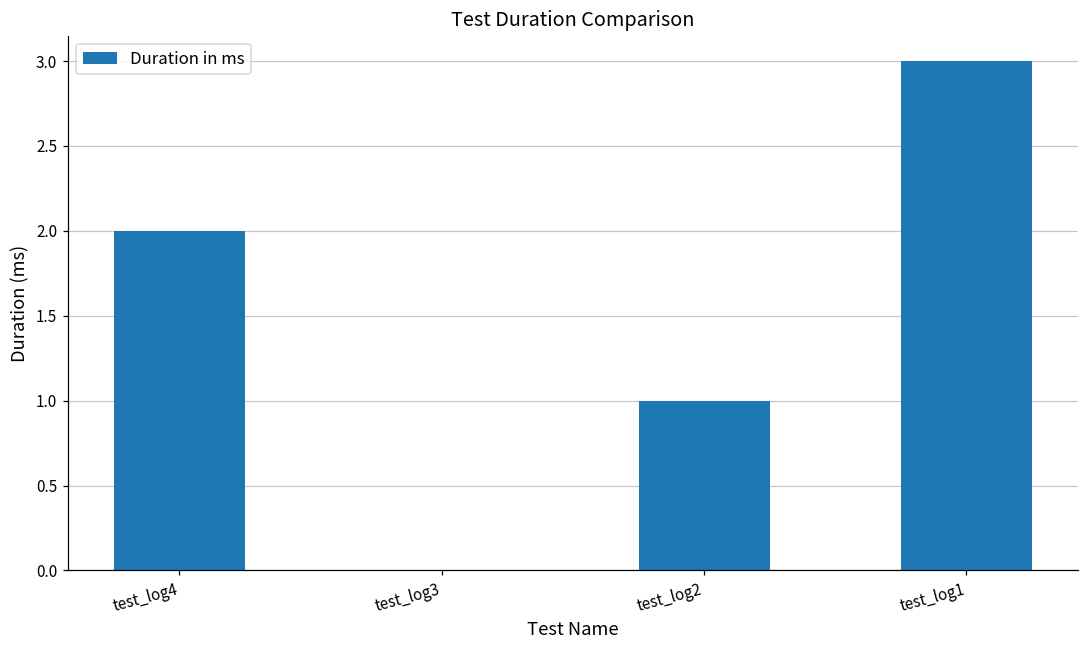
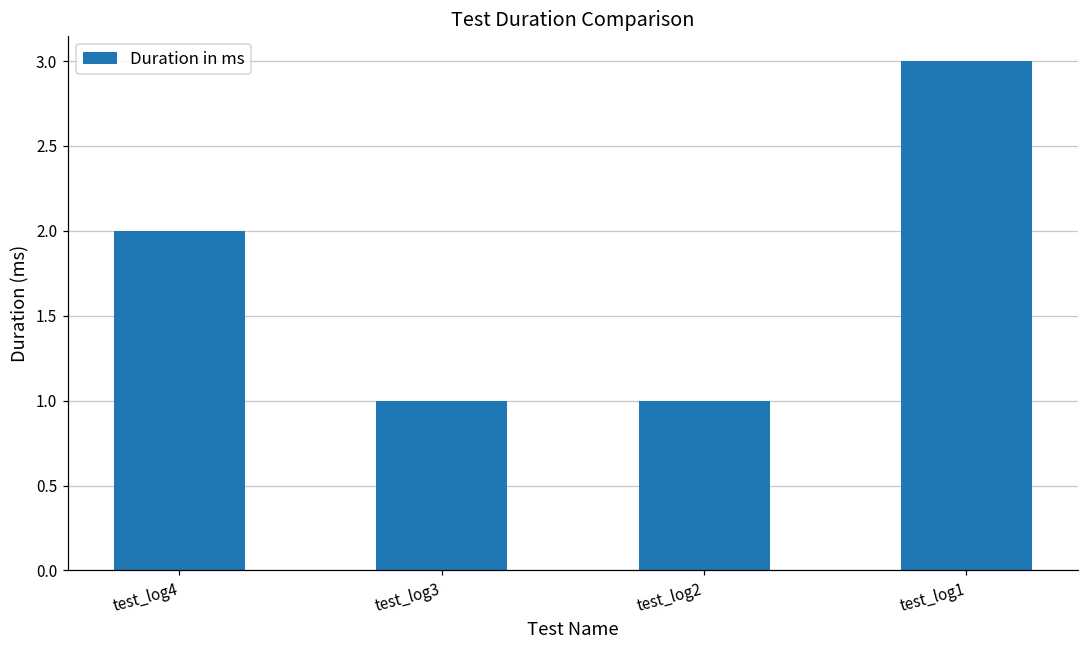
test_log3: 0 -> 1
